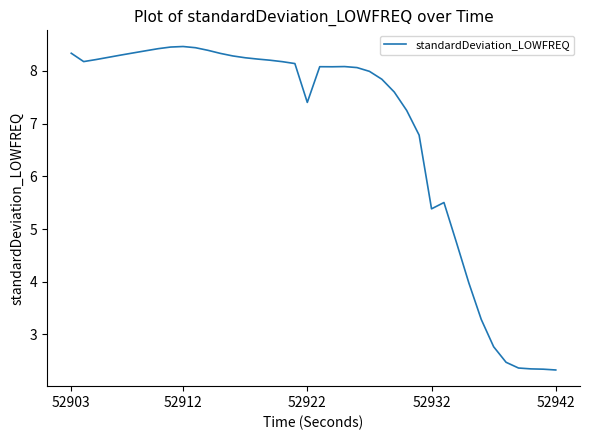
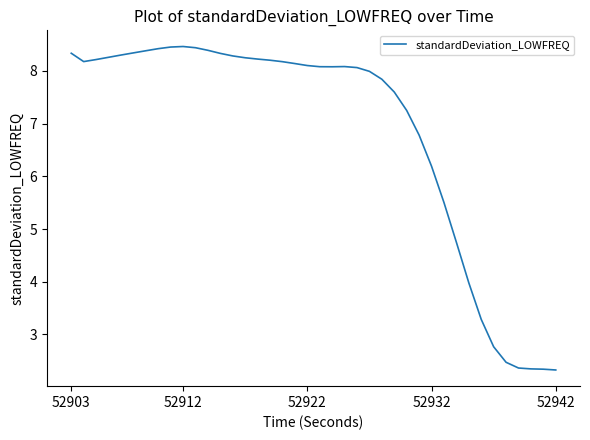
52922: 7.4 -> 8.1
52932: 5.4 -> 6.2
